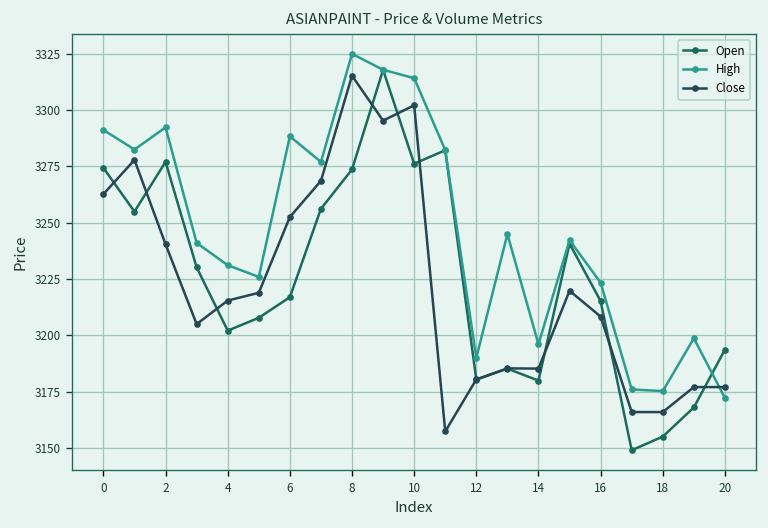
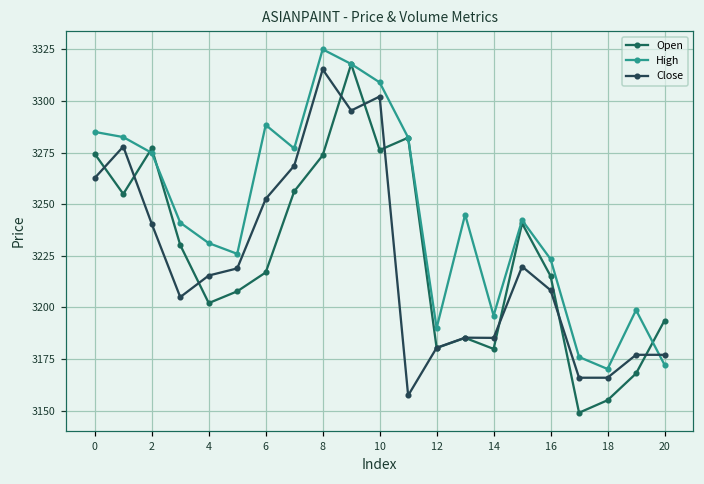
High, 0: 3291 -> 3285
High, 2: 3292 -> 3275
High, 10: 3314 -> 3309
High, 18: 3175 -> 3170
